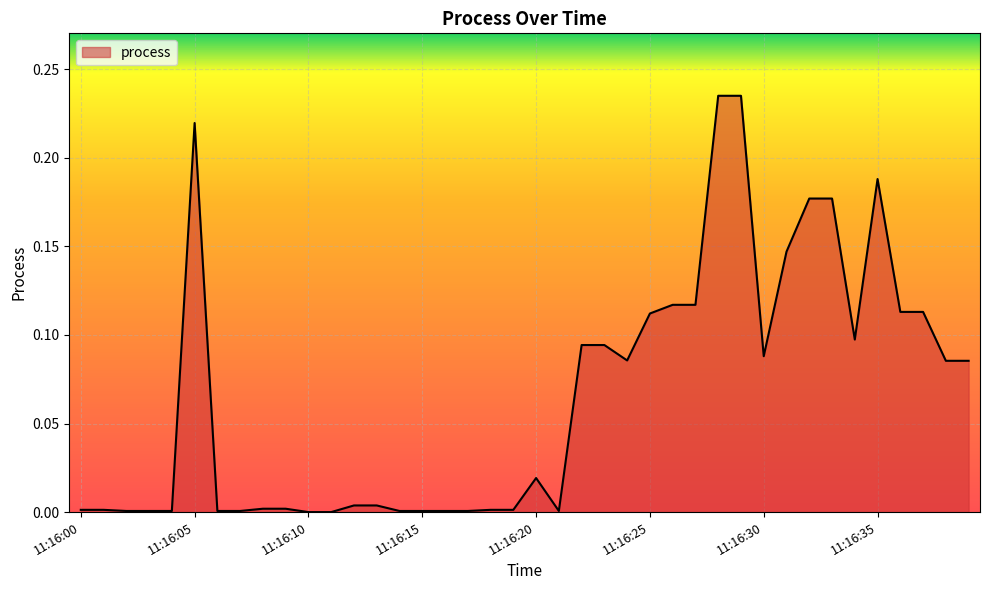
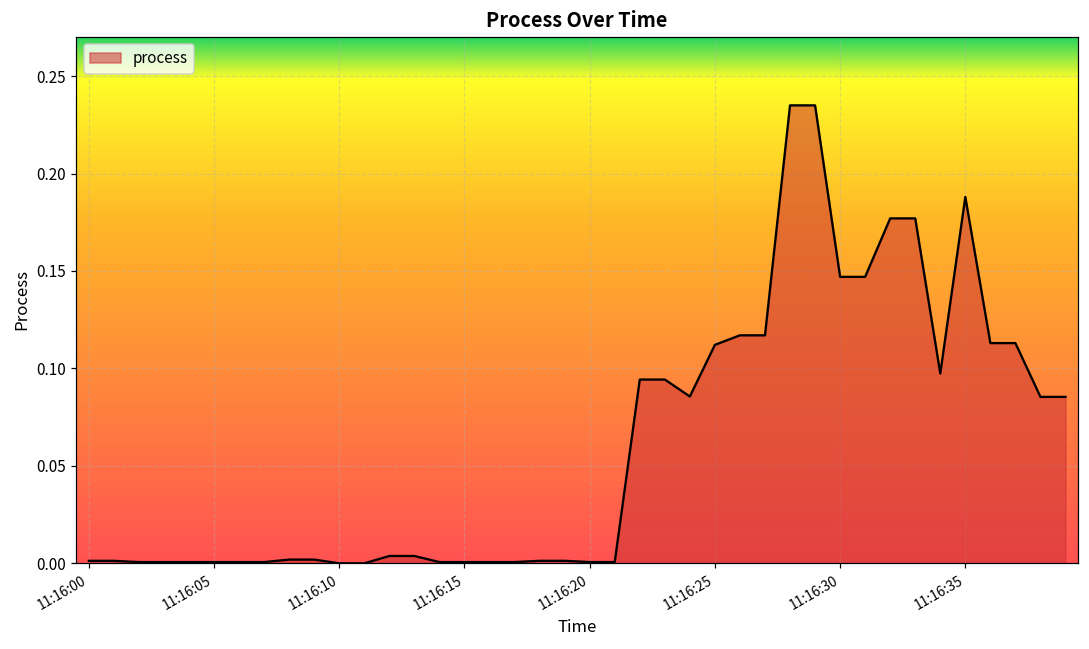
11:16:05: 0.220 -> 0.001
11:16:20: 0.019 -> 0.001
11:16:30: 0.088 -> 0.147
